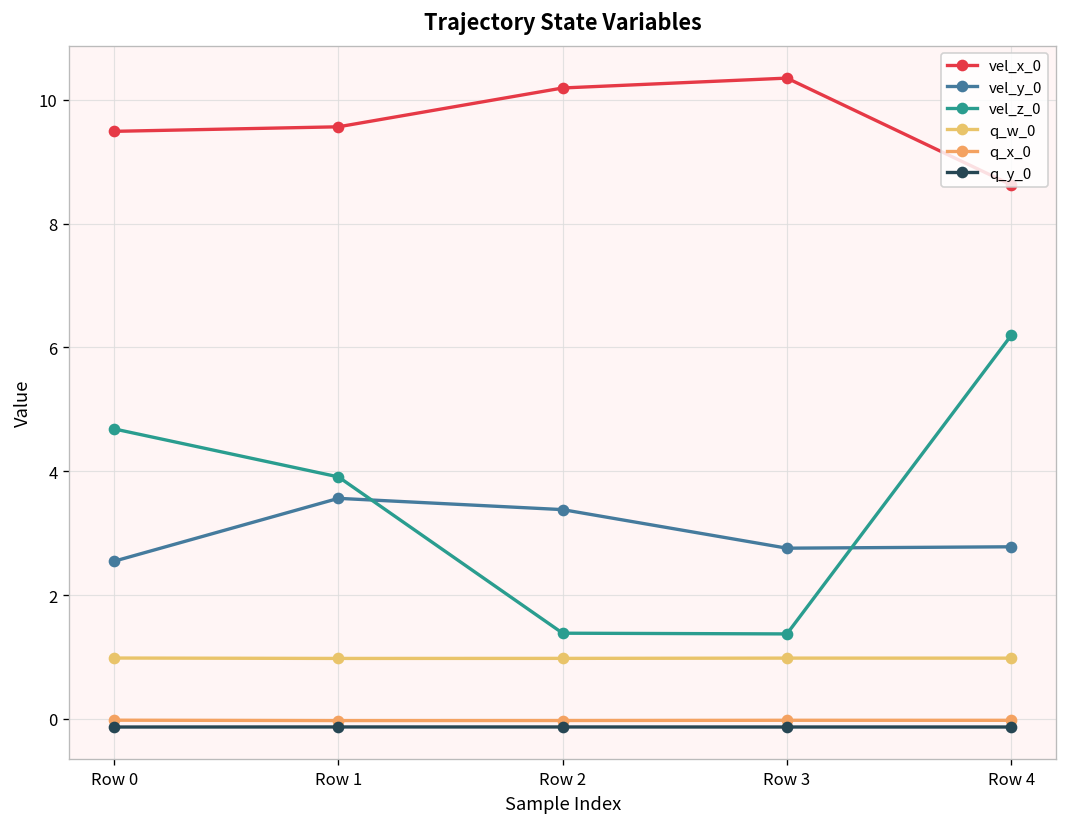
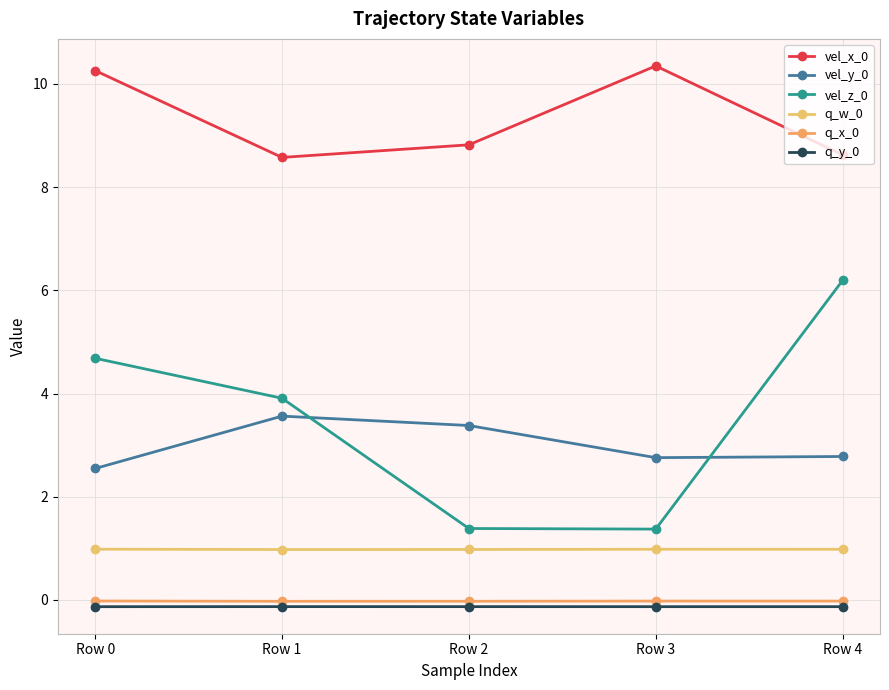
vel_x_0, Row 0: 9.5 -> 10.3
vel_x_0, Row 1: 9.6 -> 8.6
vel_x_0, Row 2: 10.2 -> 8.8
